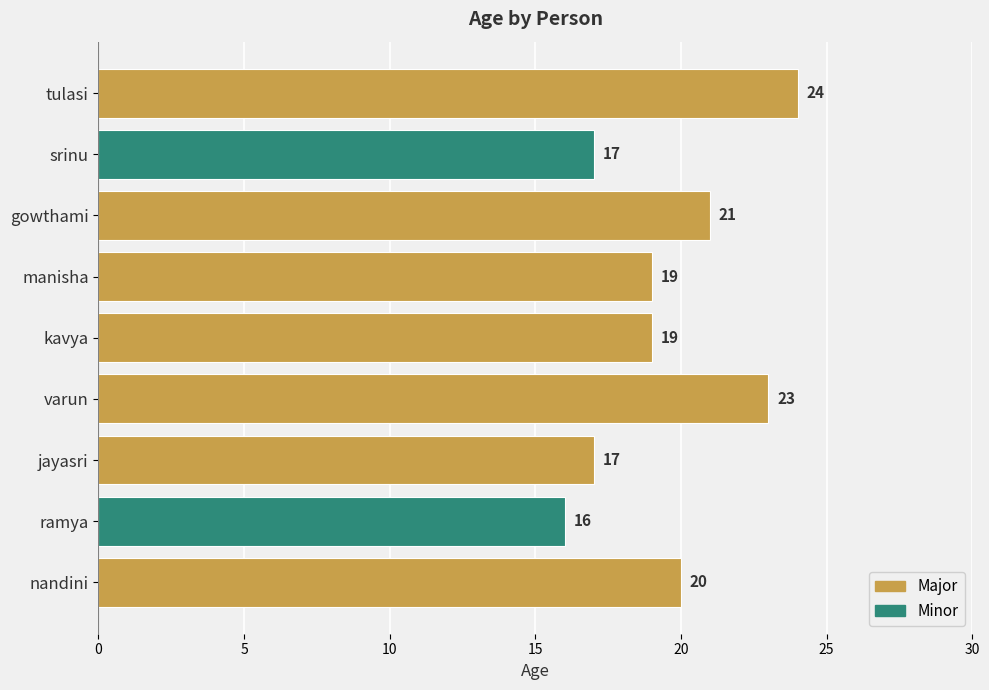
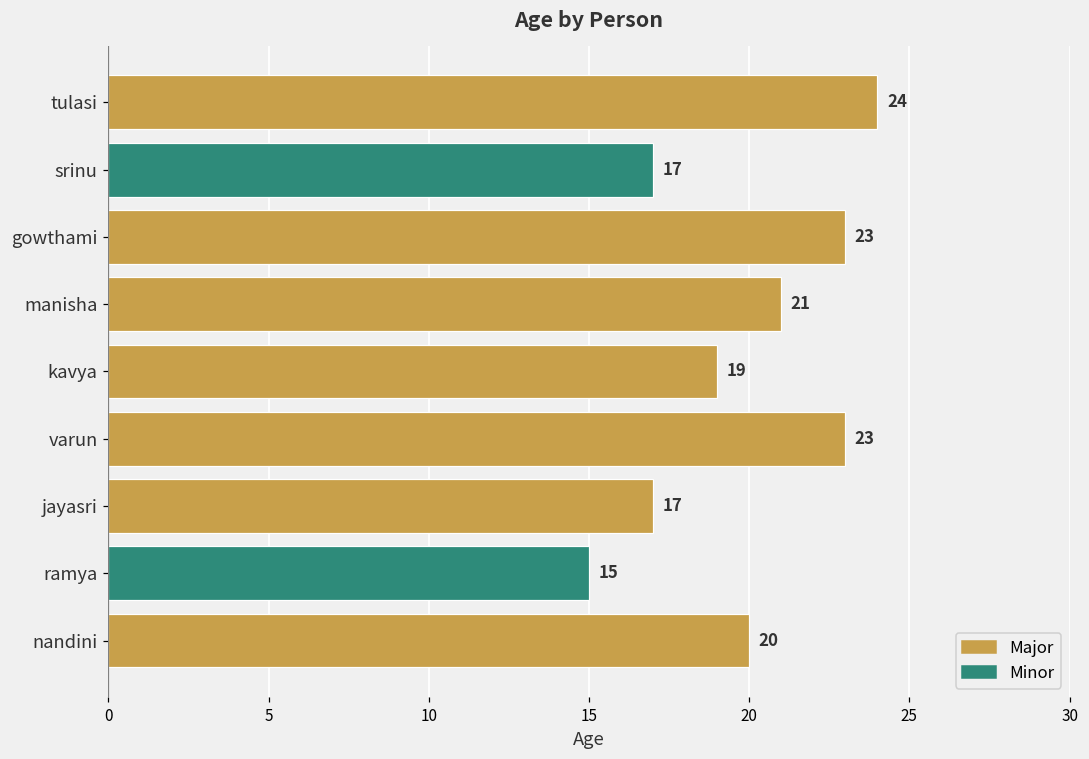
gowthami: 21 -> 23
manisha: 19 -> 21
ramya: 16 -> 15
